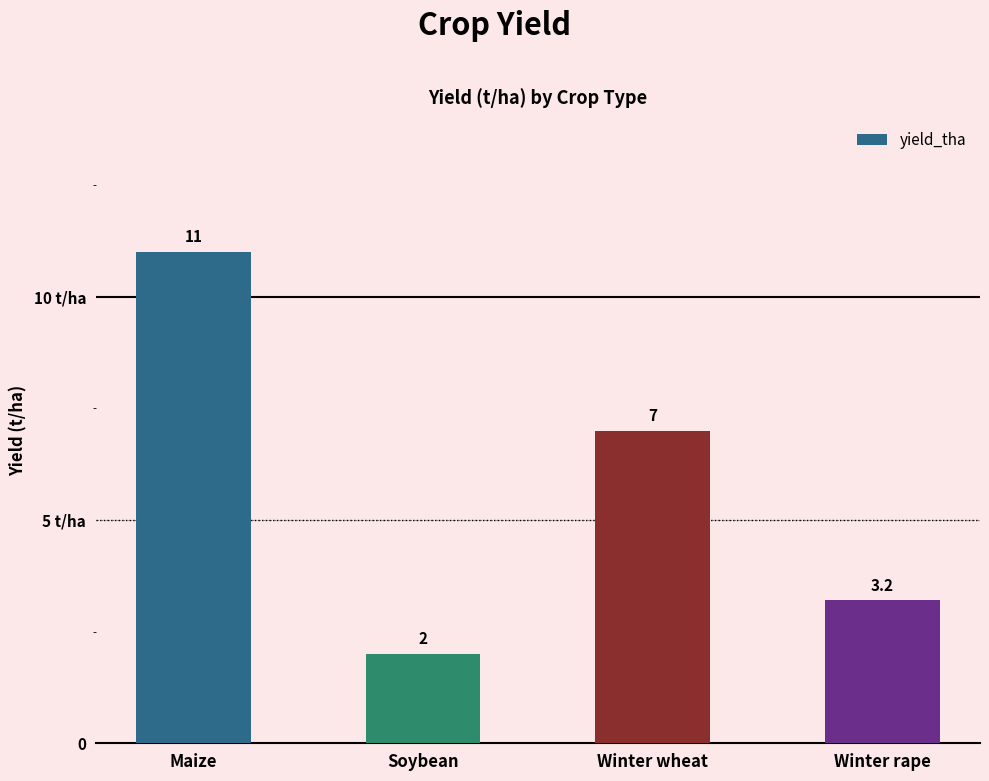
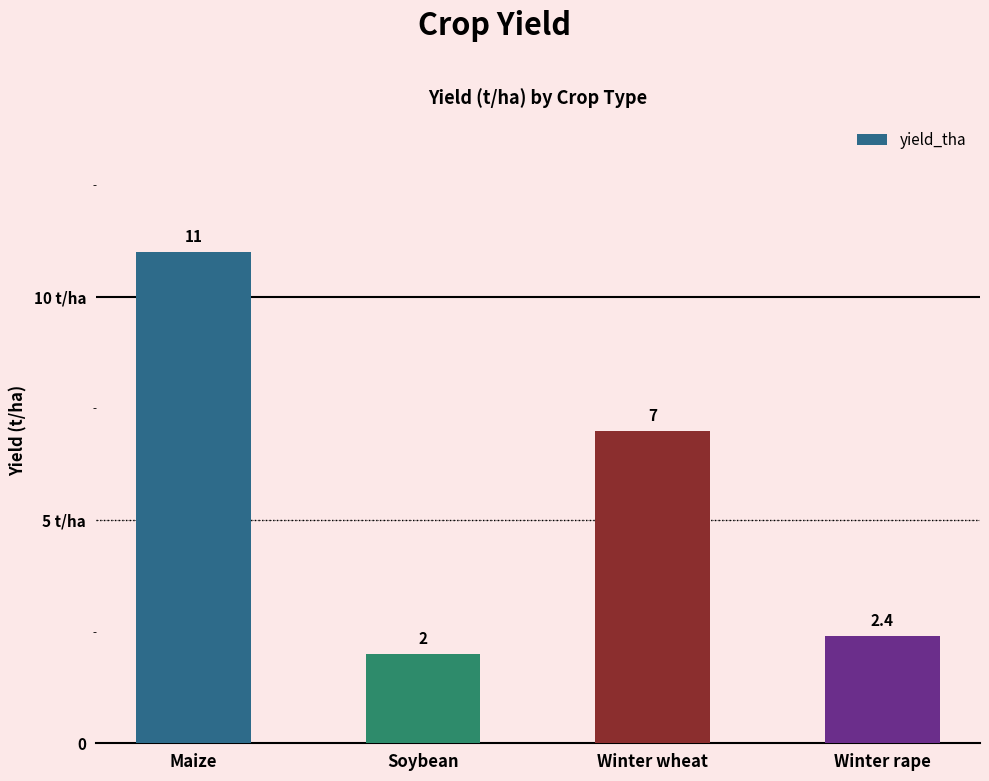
Winter rape: 3.2 -> 2.4
